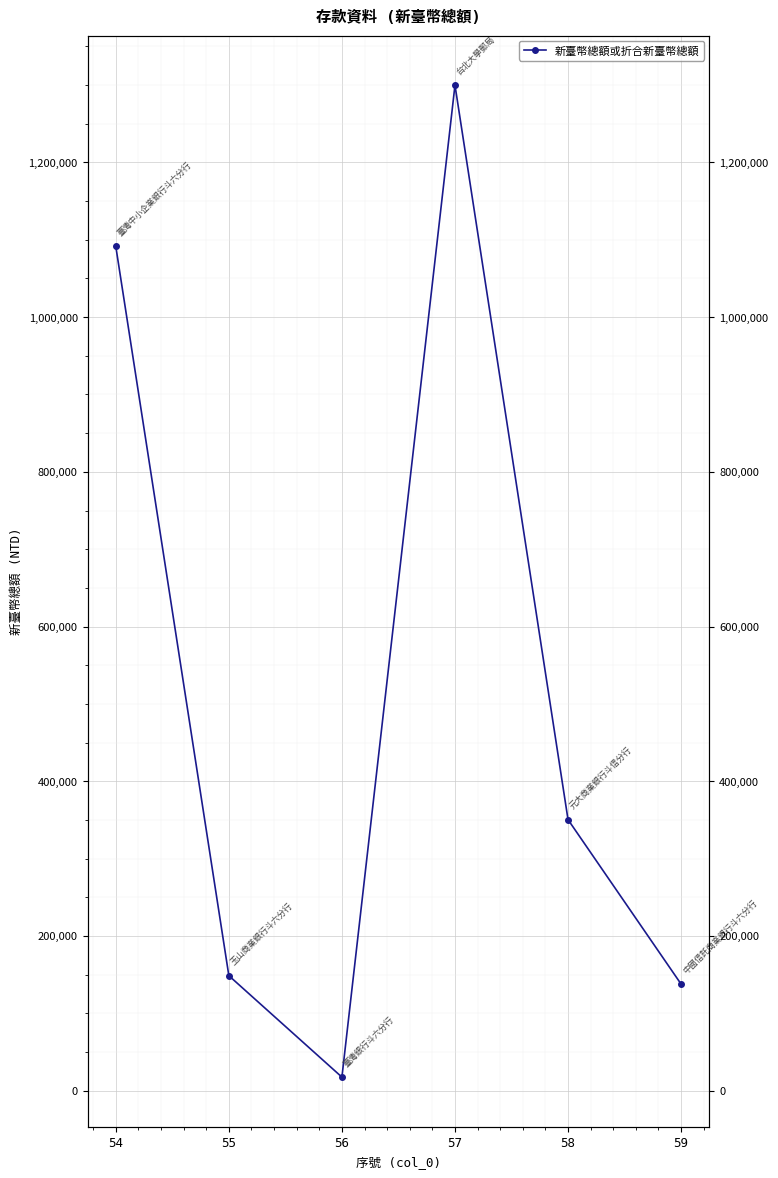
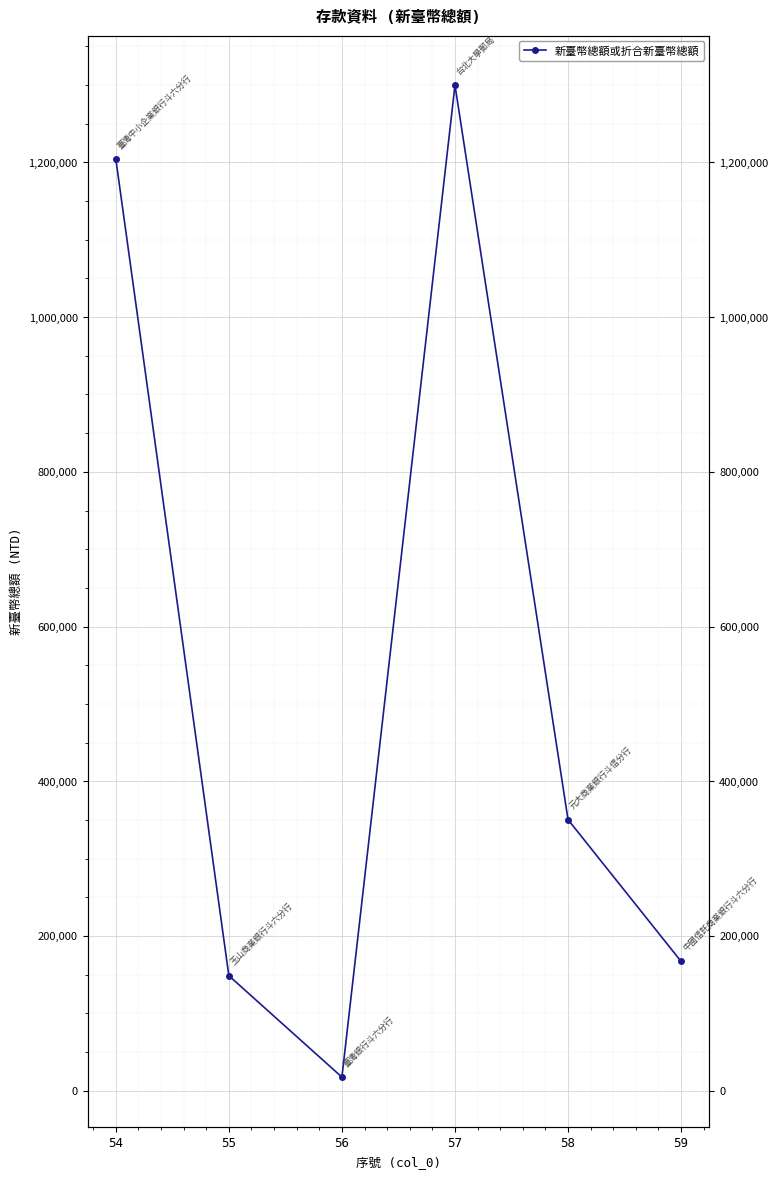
54: 1,090,000 -> 1,200,000
59: 140,000 -> 170,000
